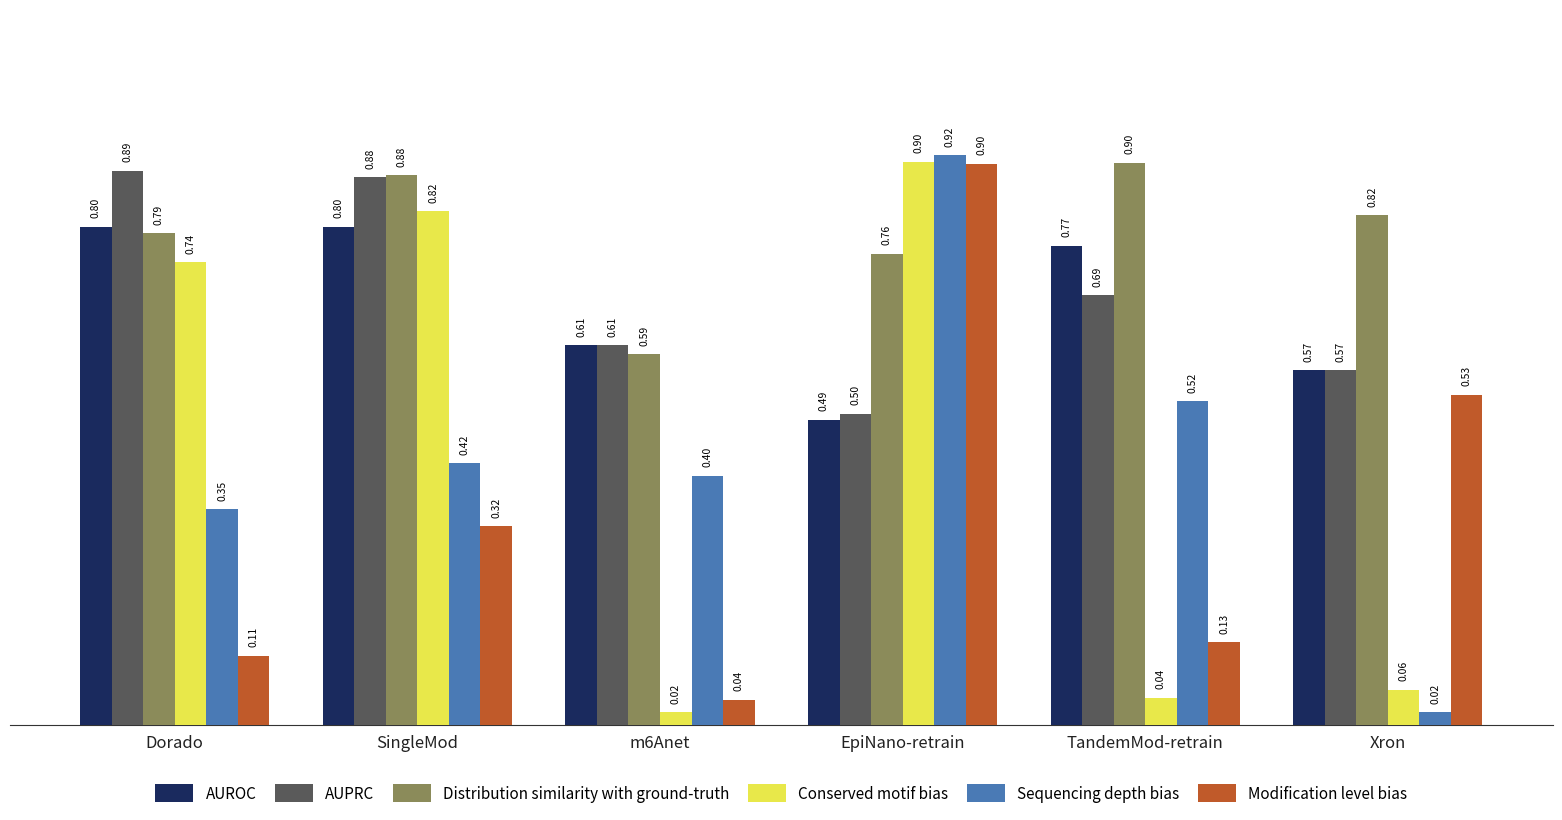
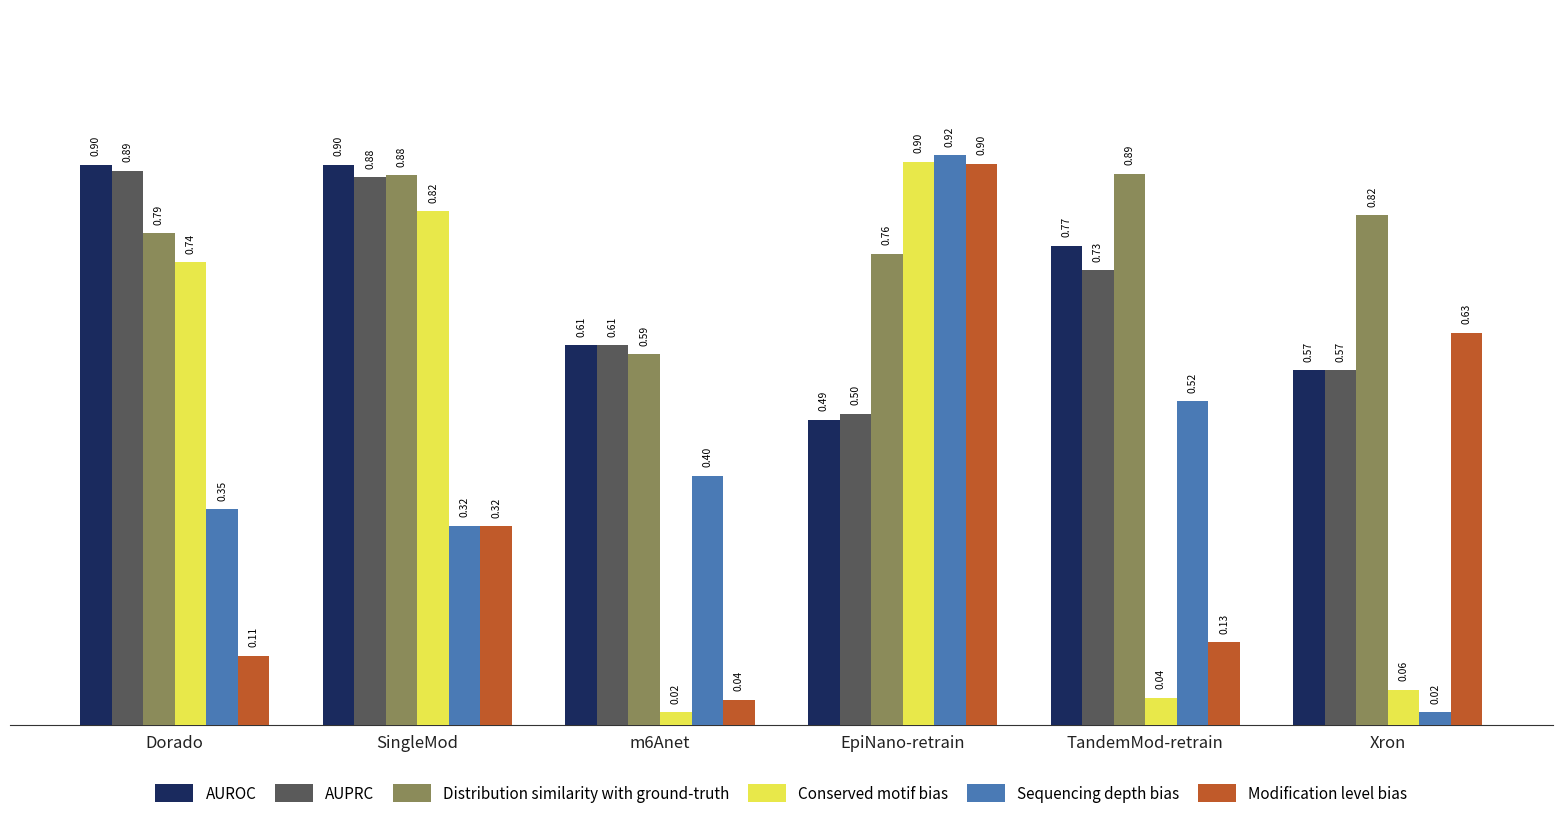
AUROC, Dorado: 0.80 -> 0.90
AUROC, SingleMod: 0.80 -> 0.90
Sequencing depth bias, SingleMod: 0.42 -> 0.32
AUPRC, TandemMod-retrain: 0.69 -> 0.73
Distribution similarity with ground-truth, TandemMod-retrain: 0.90 -> 0.89
Modification level bias, Xron: 0.53 -> 0.63
